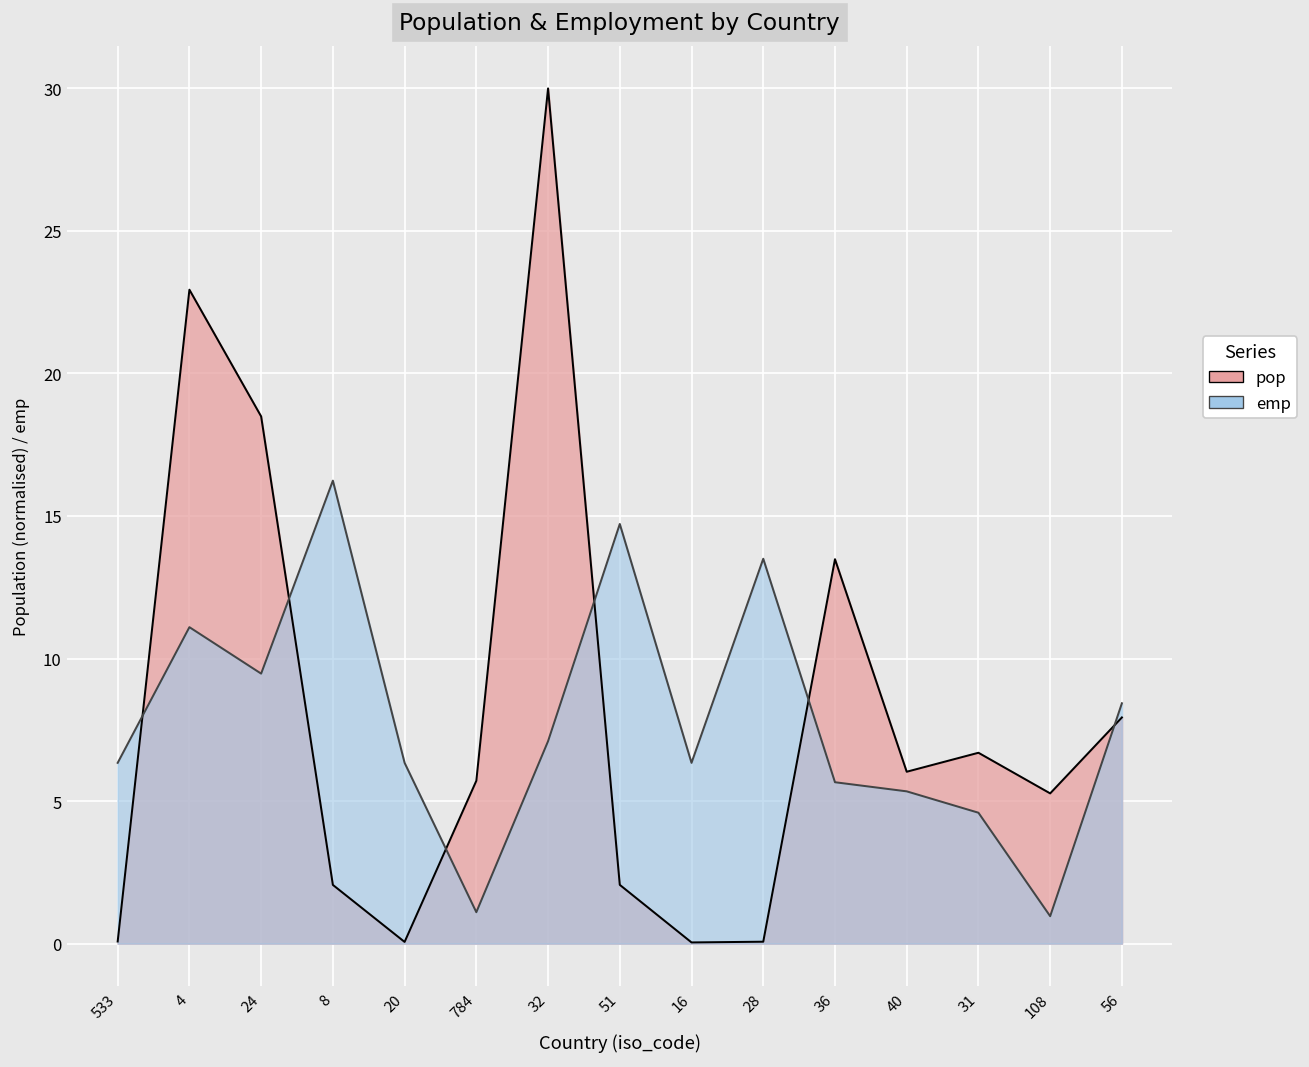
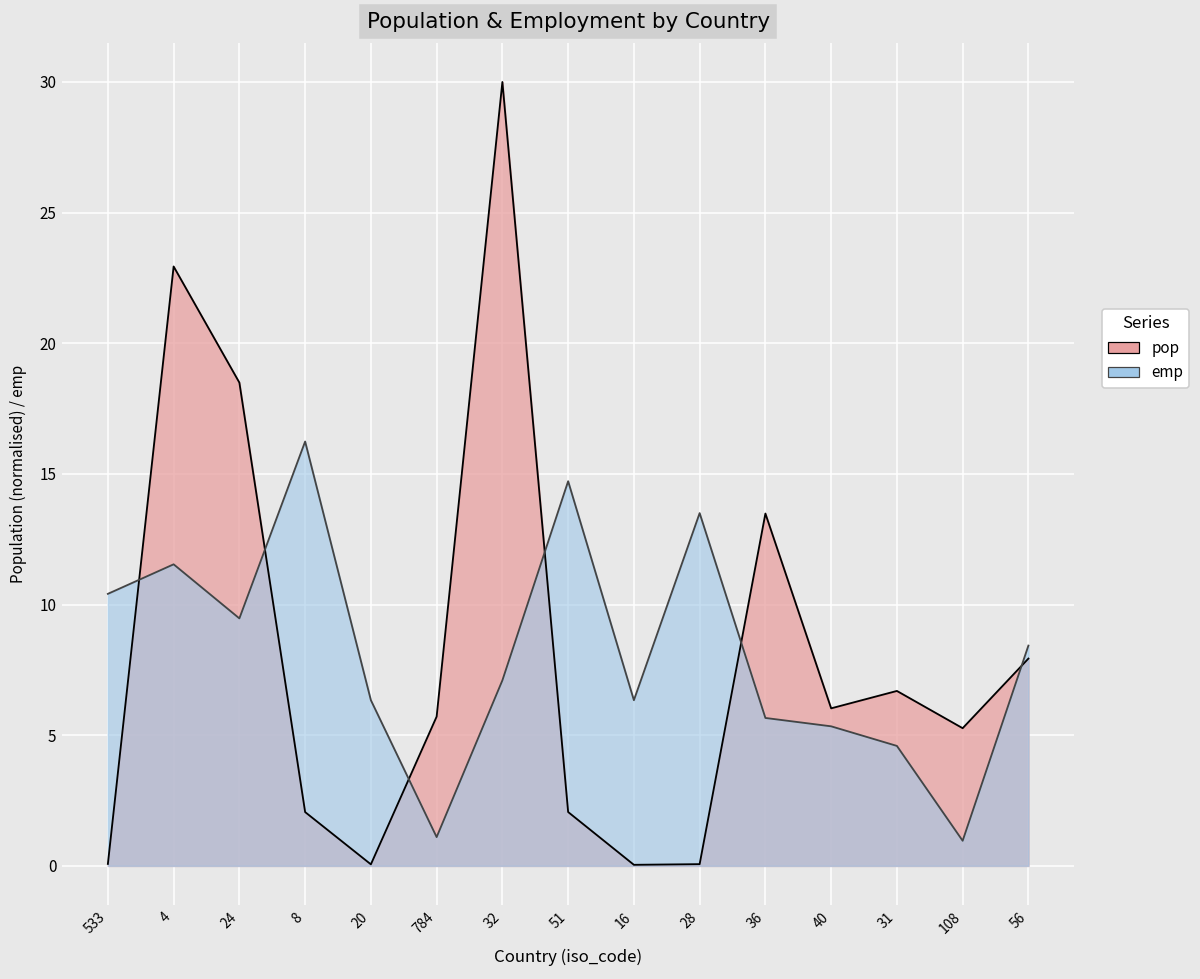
emp, 533: 6.3 -> 10.4
emp, 4: 11.1 -> 11.5
